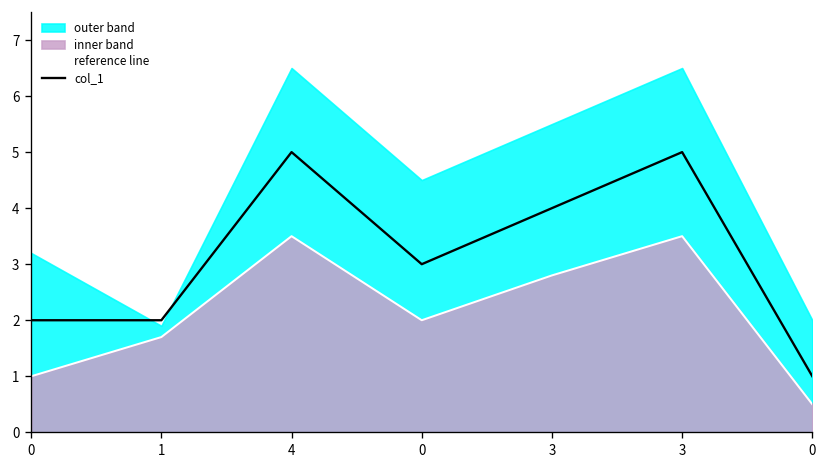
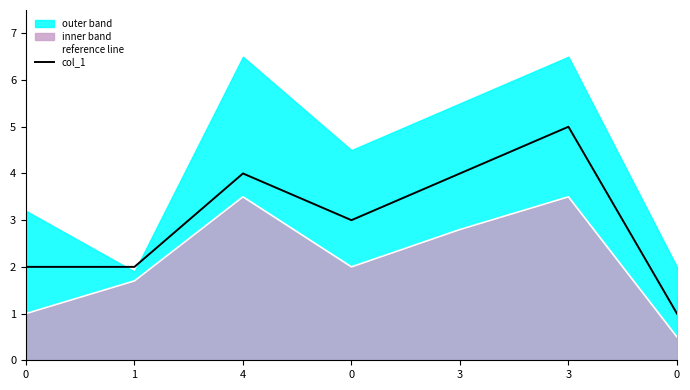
col_1, 4: 5 -> 4
